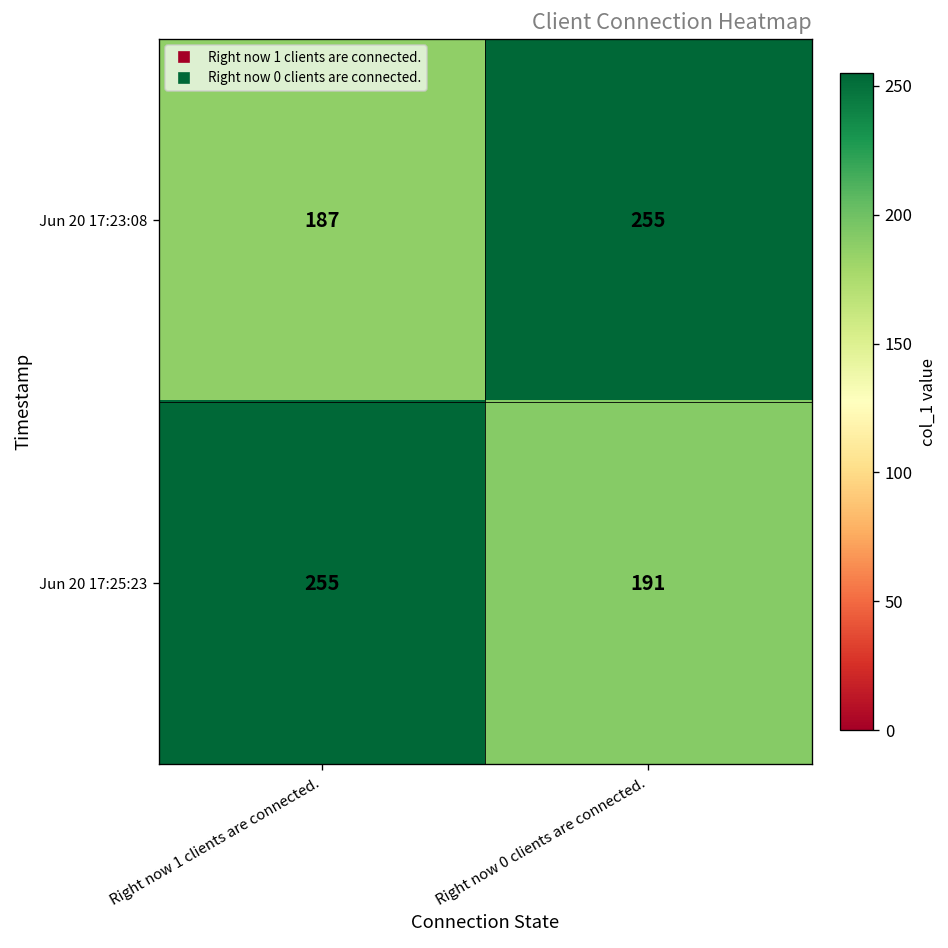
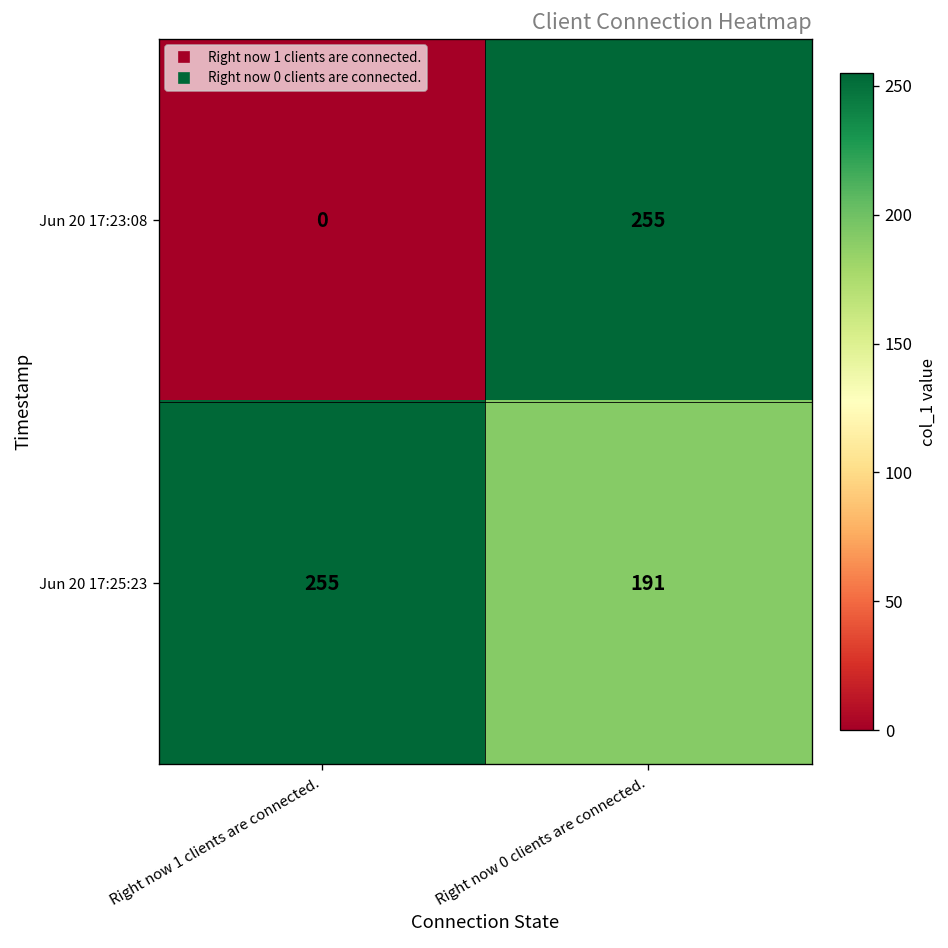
Jun 20 17:23:08, Right now 1 clients are connected.: 187 -> 0
